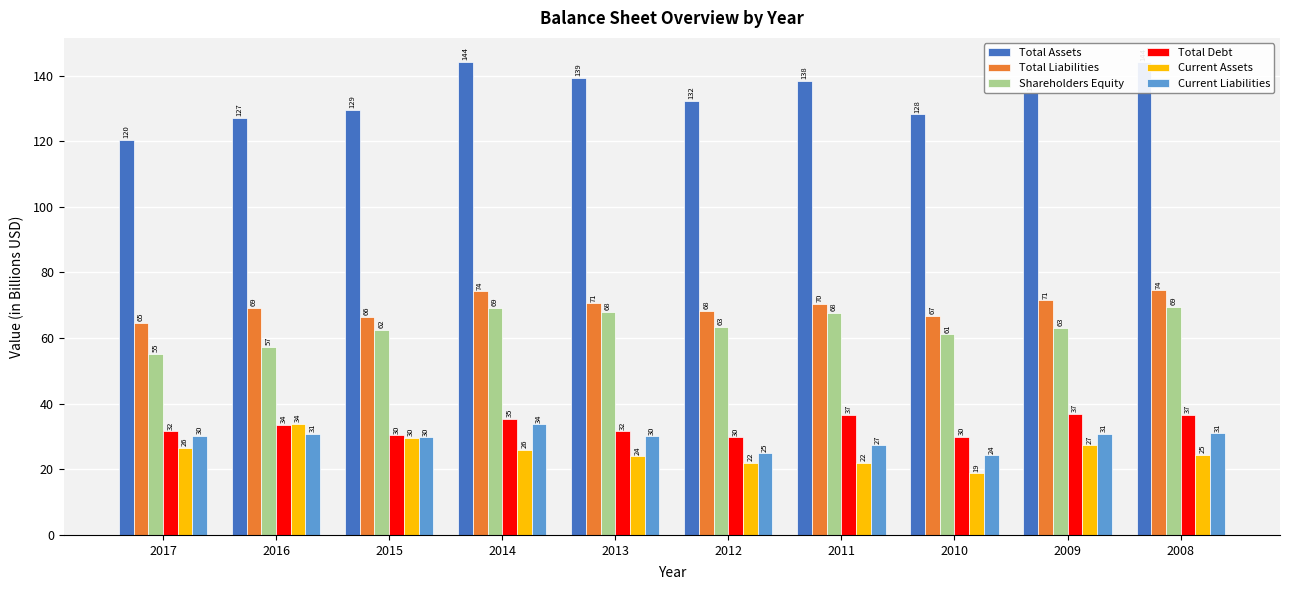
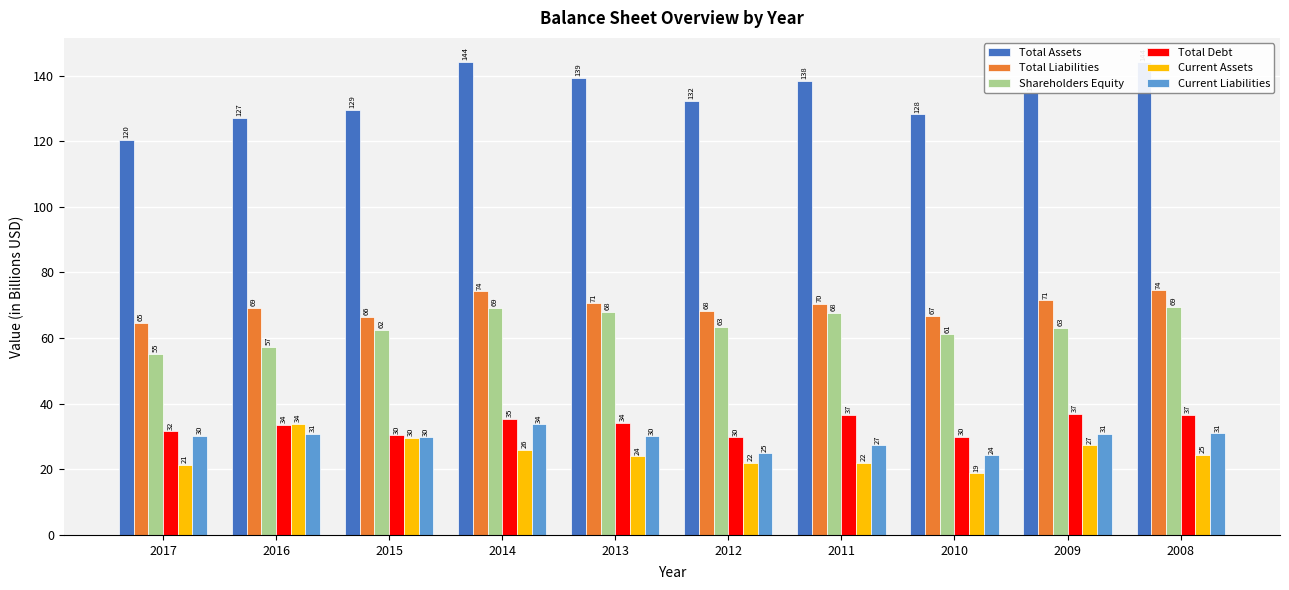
Current Assets, 2017: 26 -> 21
Total Debt, 2013: 32 -> 34
